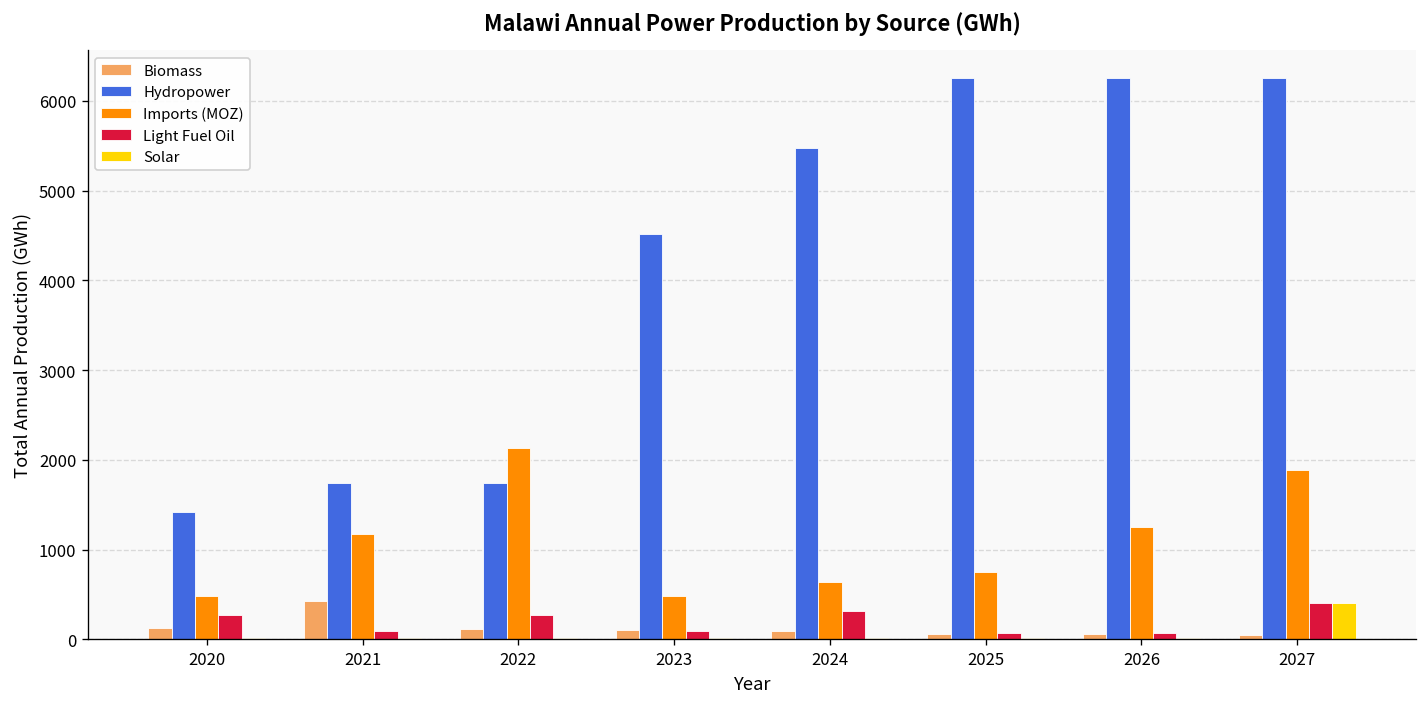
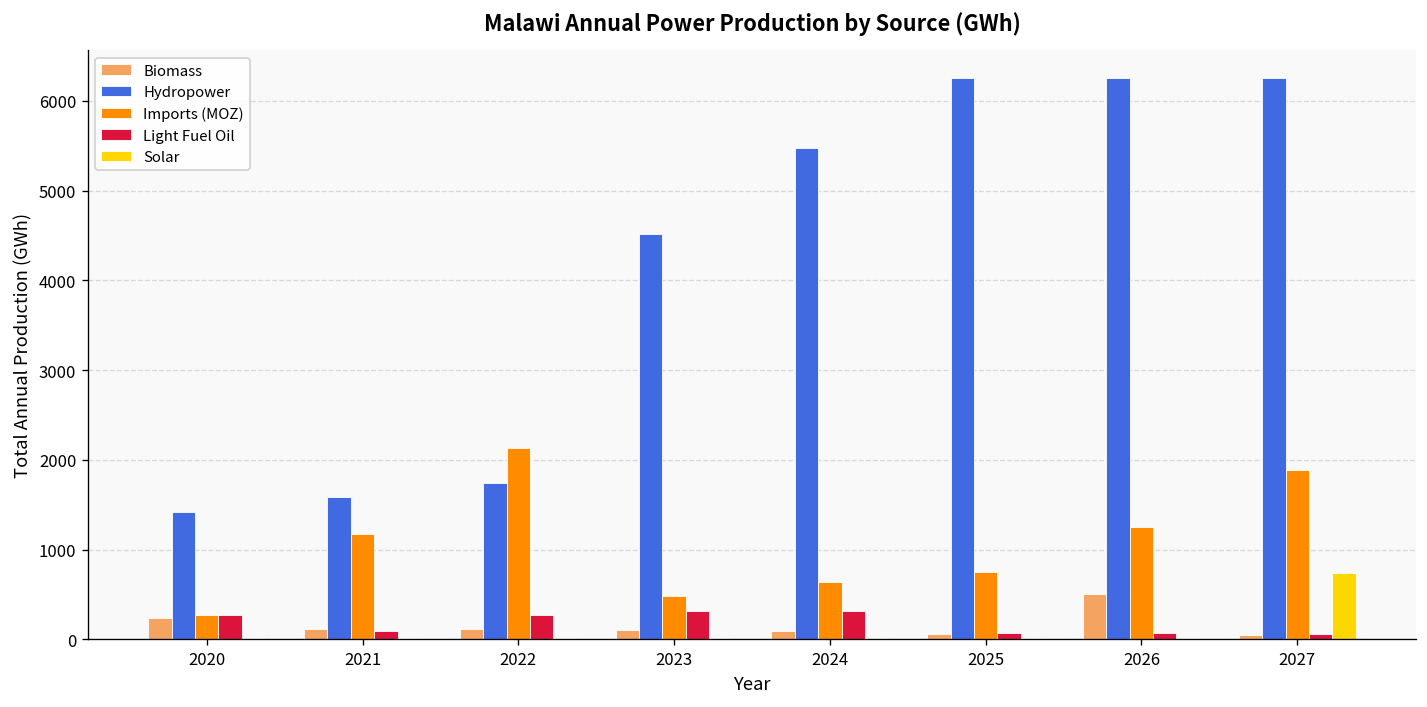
Biomass, 2020: 100 -> 200
Imports (MOZ), 2020: 500 -> 300
Biomass, 2021: 400 -> 100
Hydropower, 2021: 1700 -> 1600
Light Fuel Oil, 2023: 100 -> 300
Biomass, 2026: 100 -> 500
Light Fuel Oil, 2027: 400 -> 100
Solar, 2027: 400 -> 700
